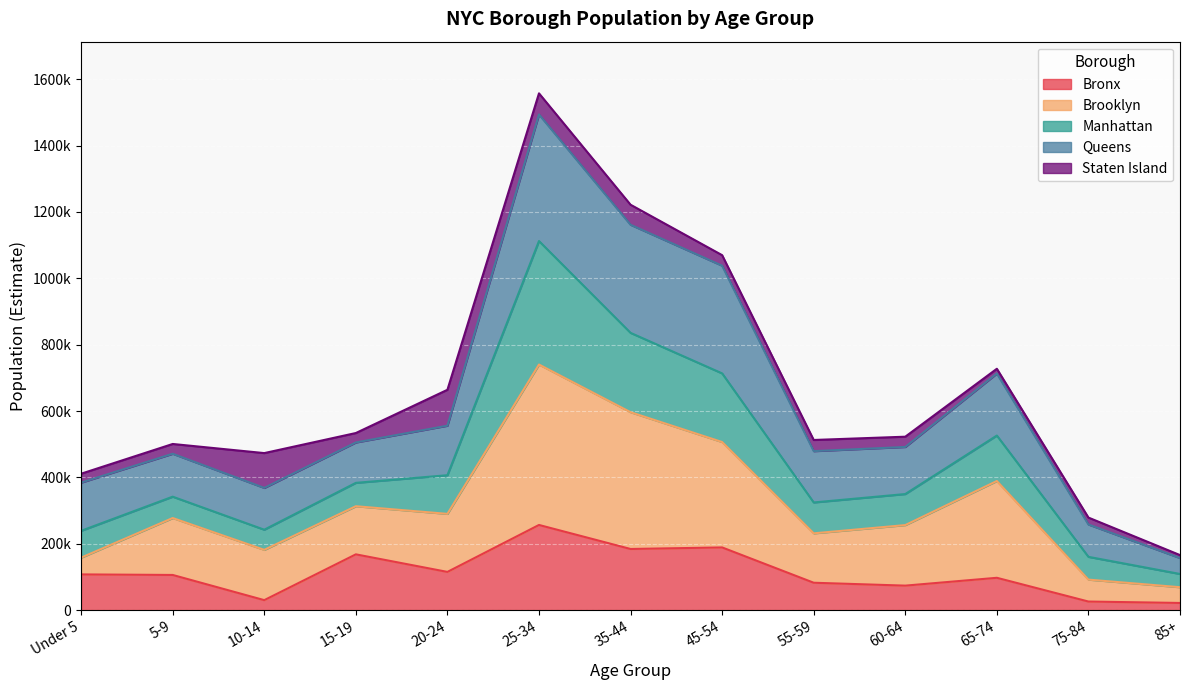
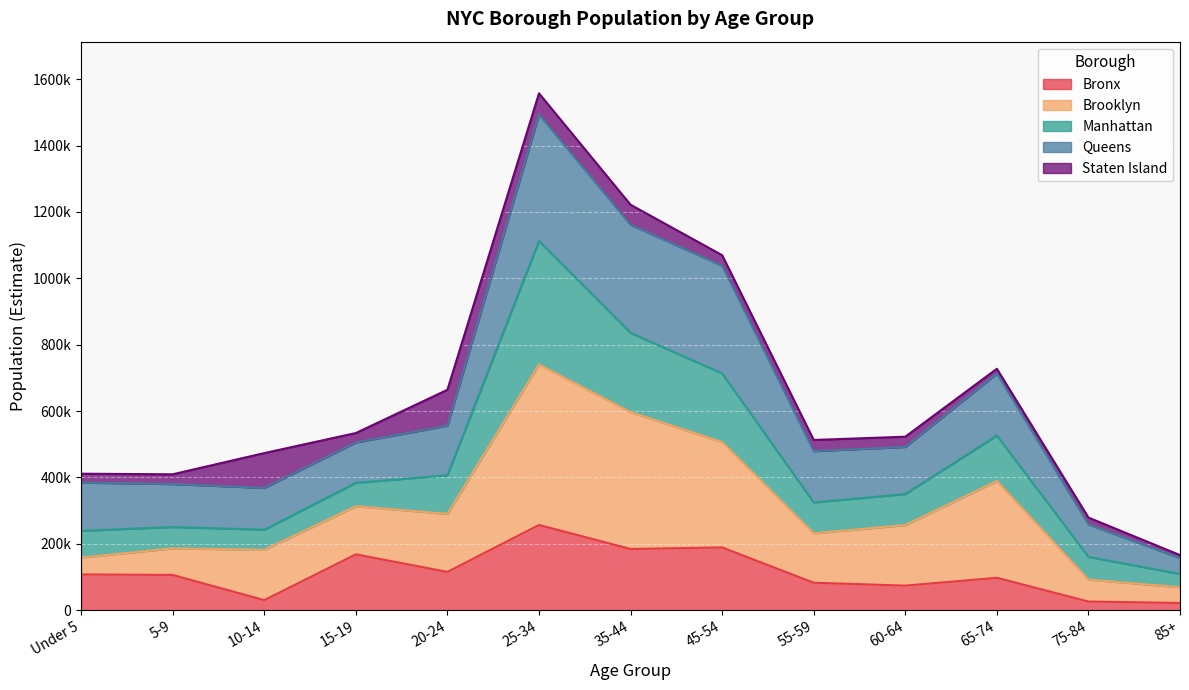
Brooklyn, 5-9: 170000 -> 80000
